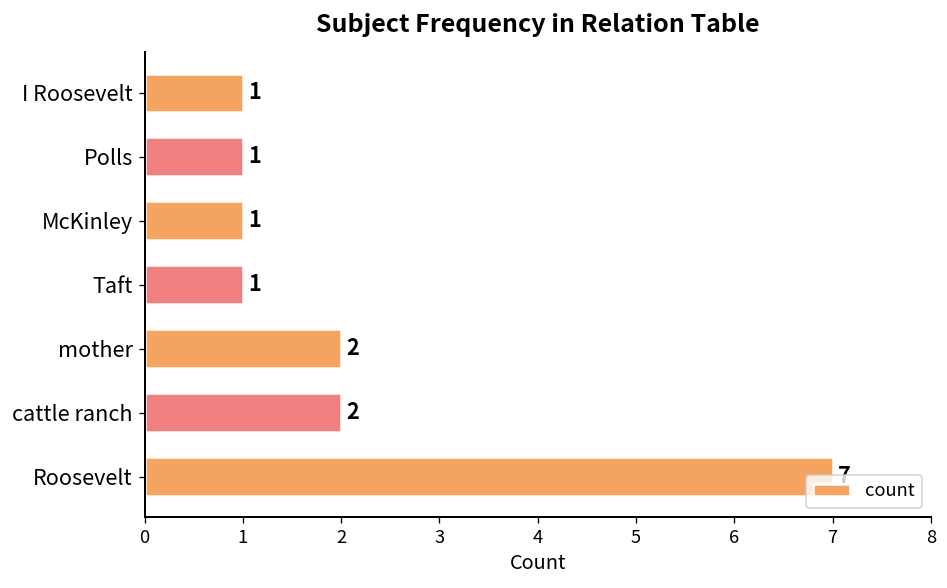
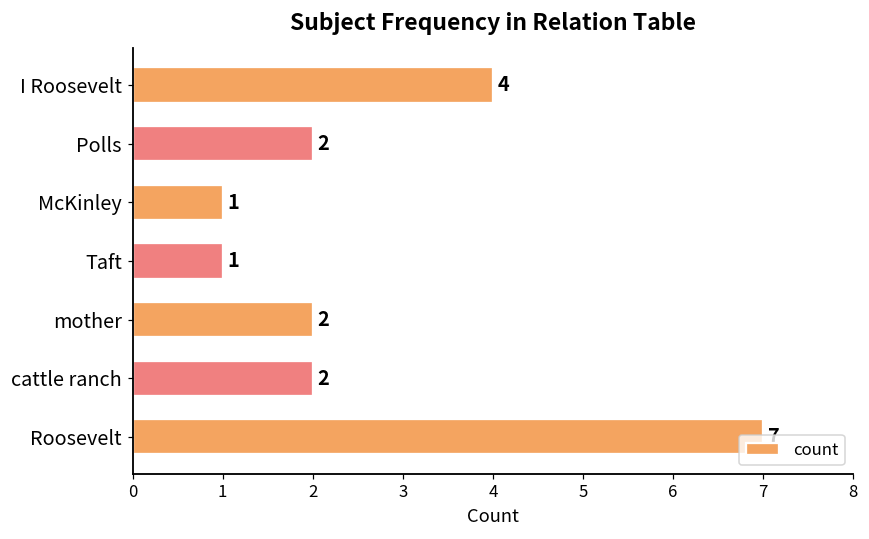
I Roosevelt: 1 -> 4
Polls: 1 -> 2
